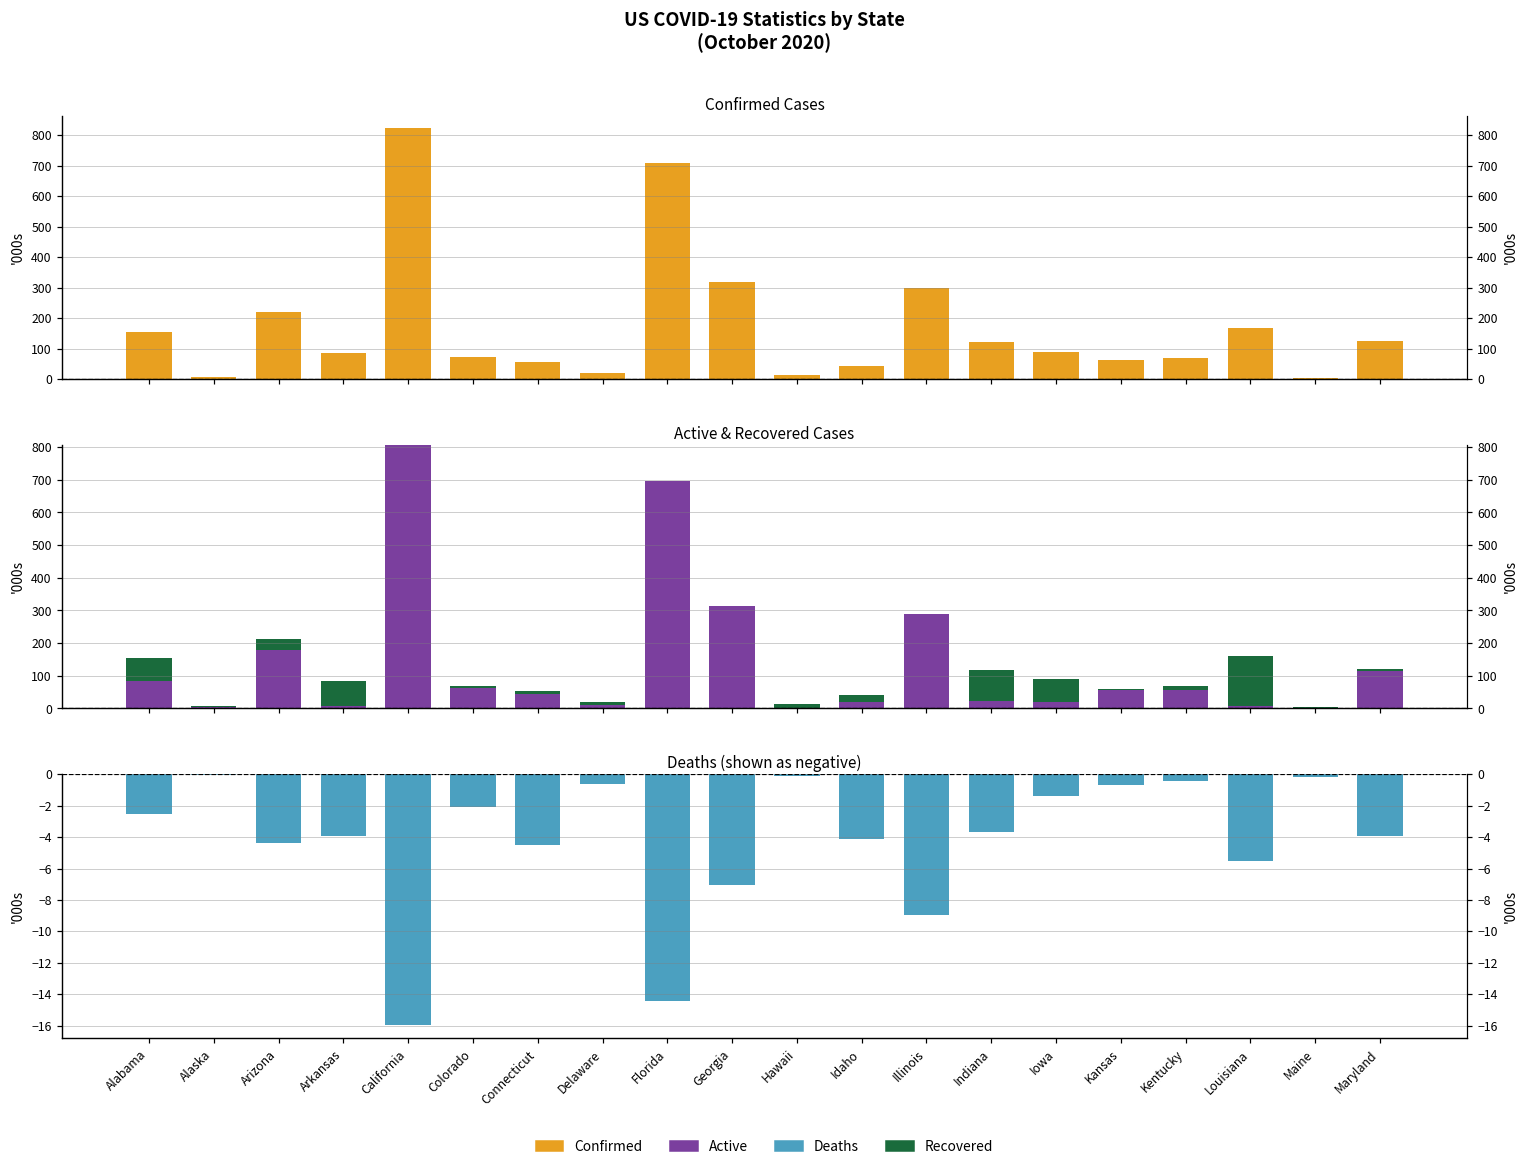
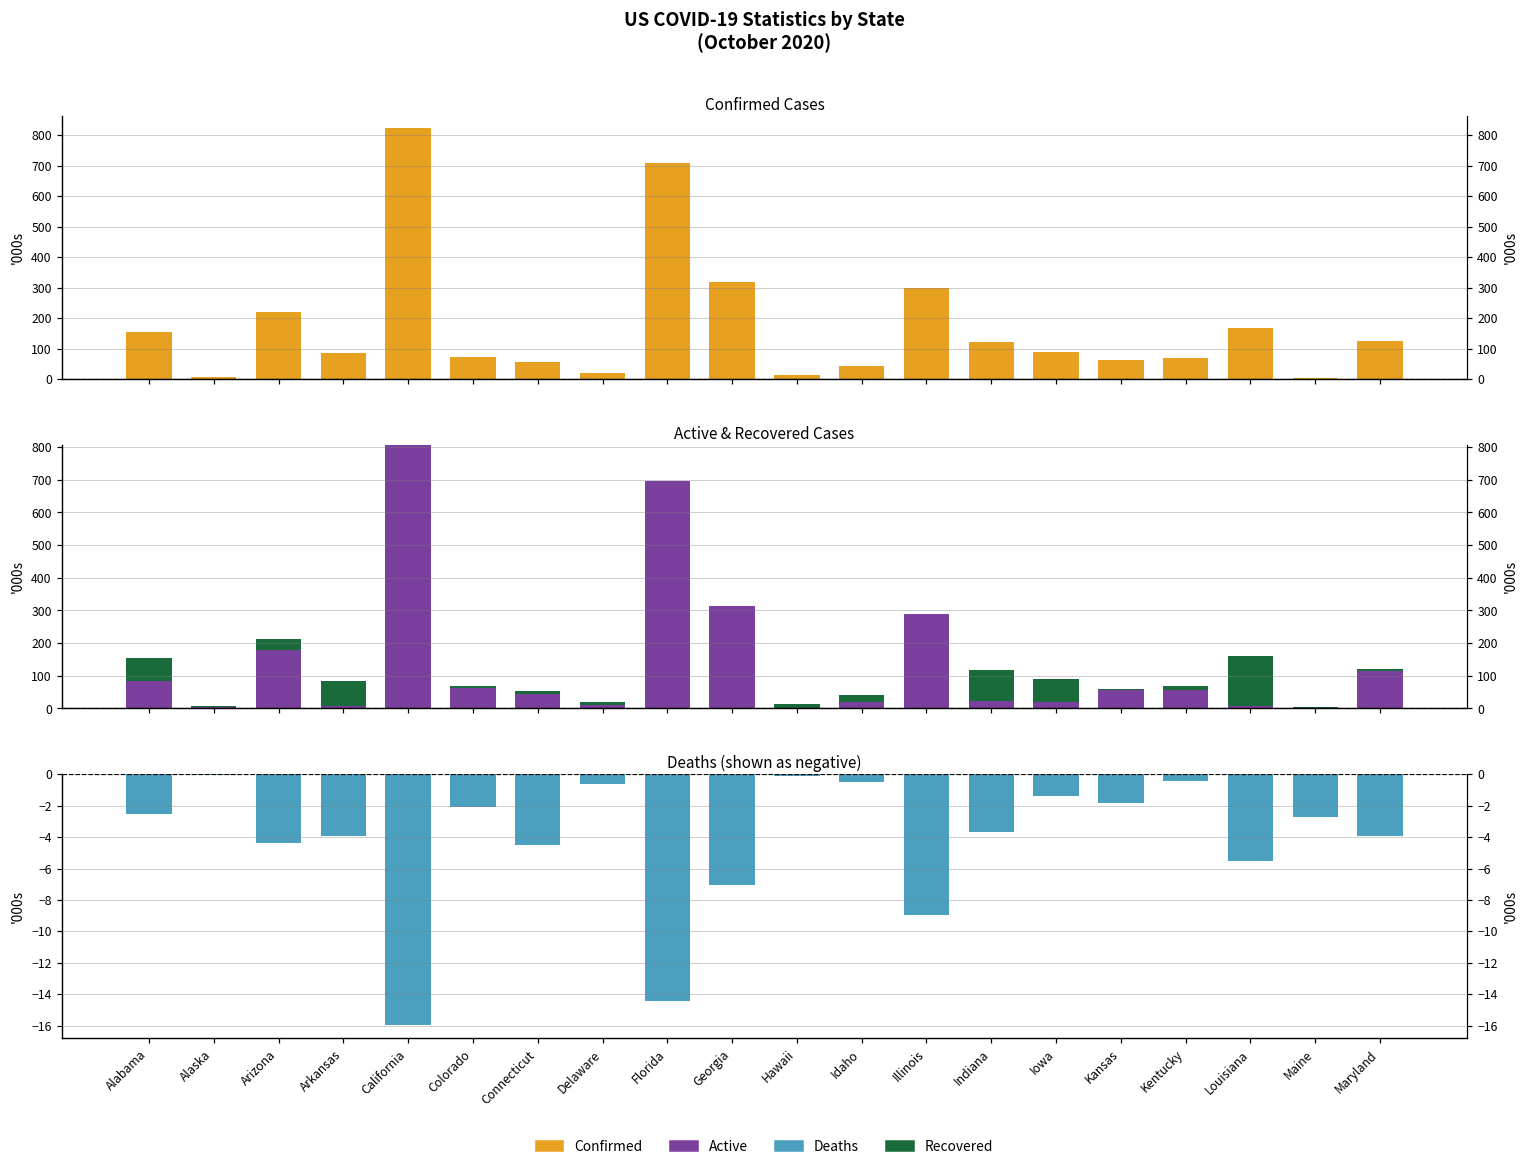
Deaths (shown as negative), Idaho: -4.1 -> -0.5
Deaths (shown as negative), Kansas: -0.7 -> -1.8
Deaths (shown as negative), Maine: -0.1 -> -2.7
